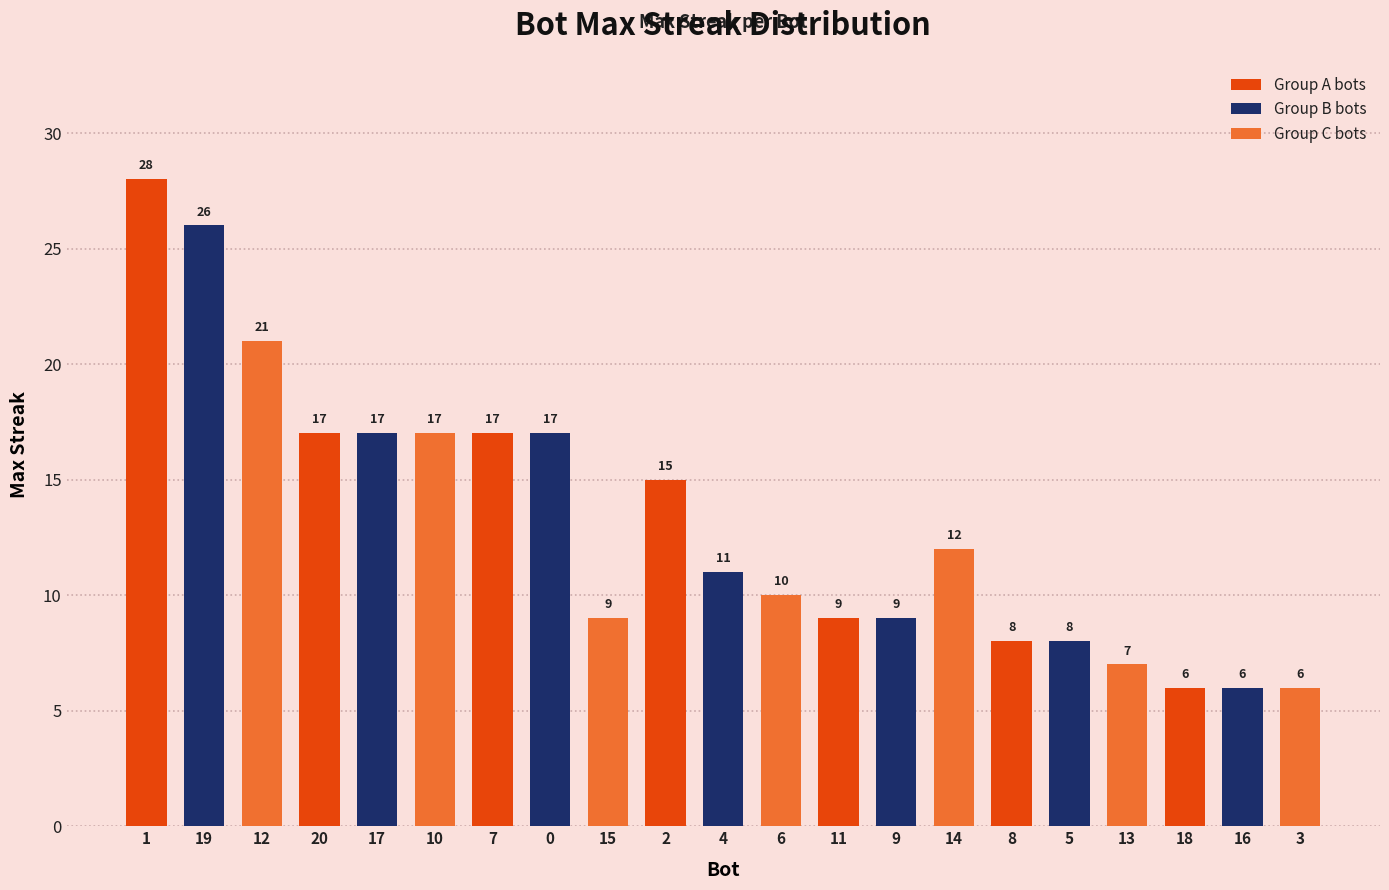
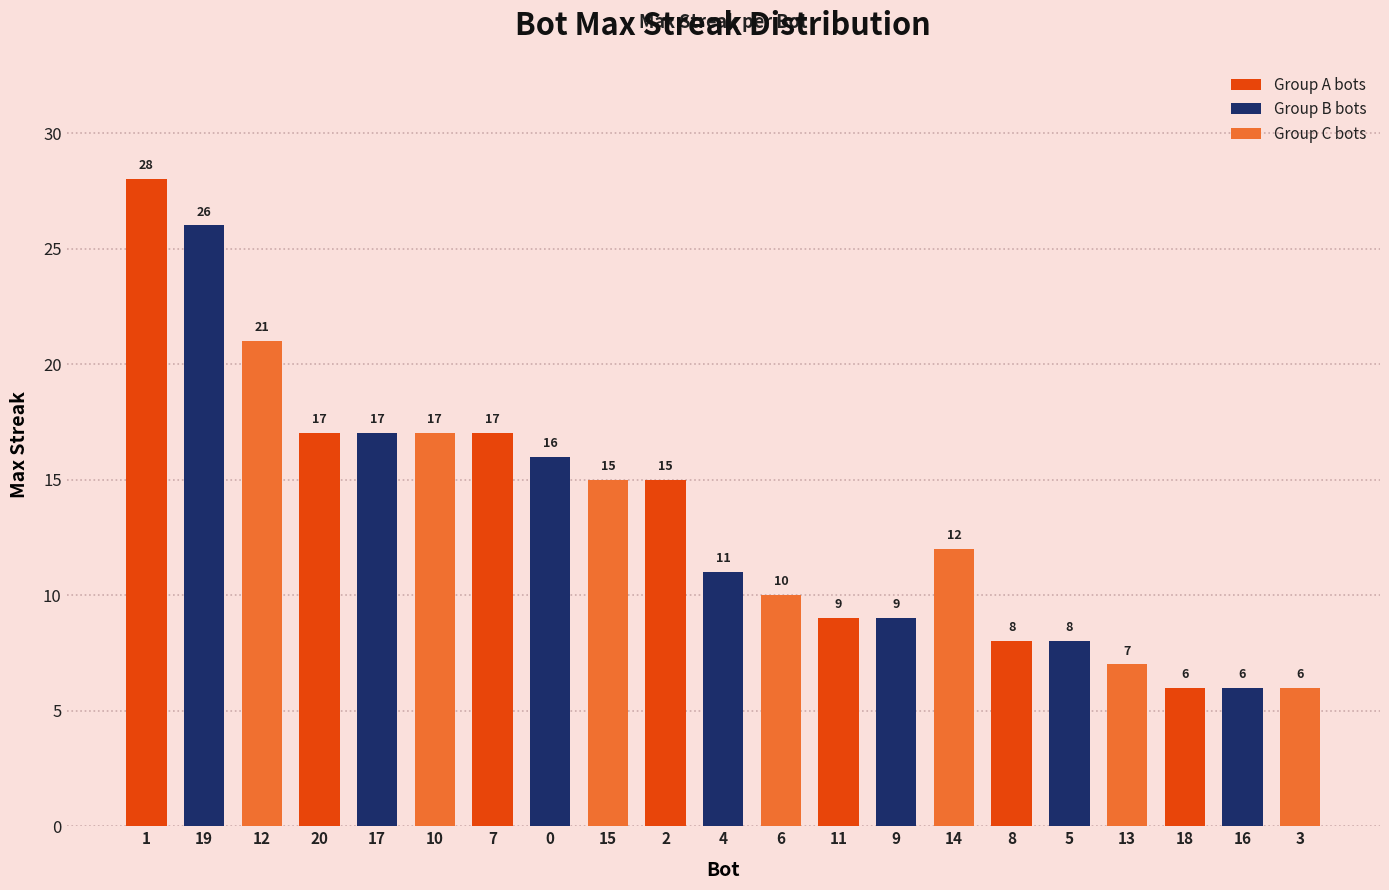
0: 17 -> 16
15: 9 -> 15
